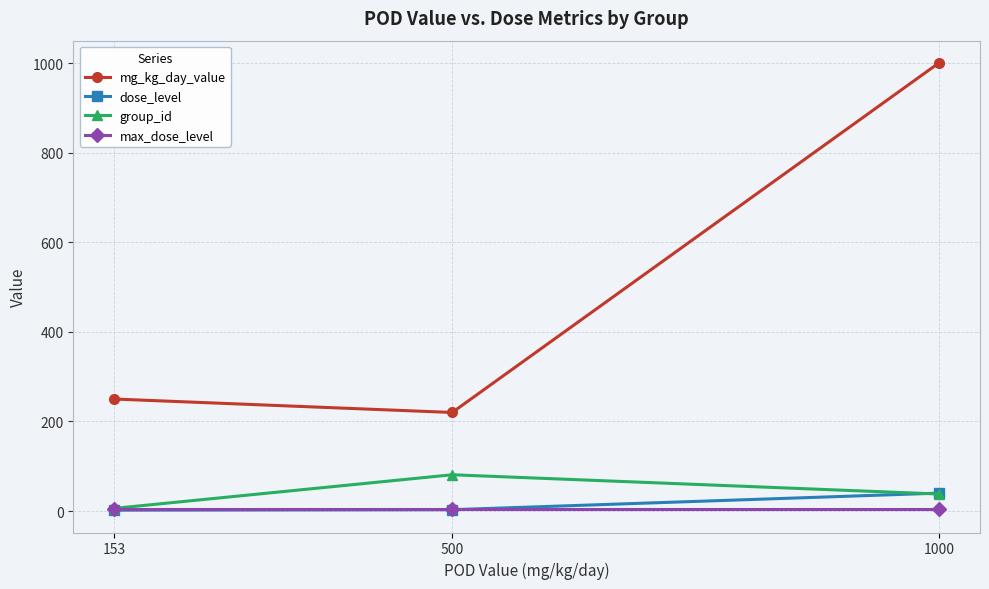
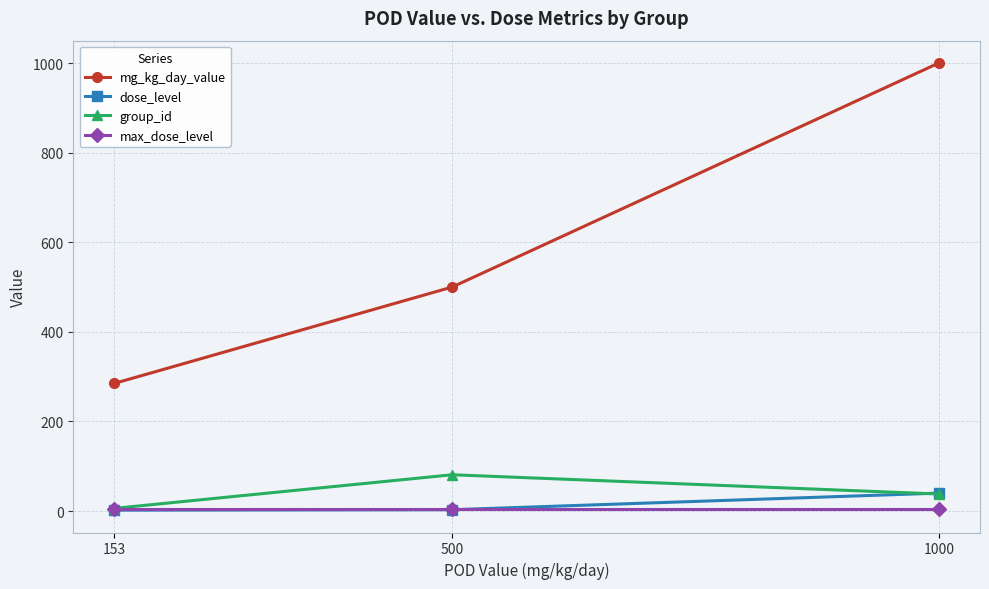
mg_kg_day_value, 153: 250 -> 290
mg_kg_day_value, 500: 220 -> 500
